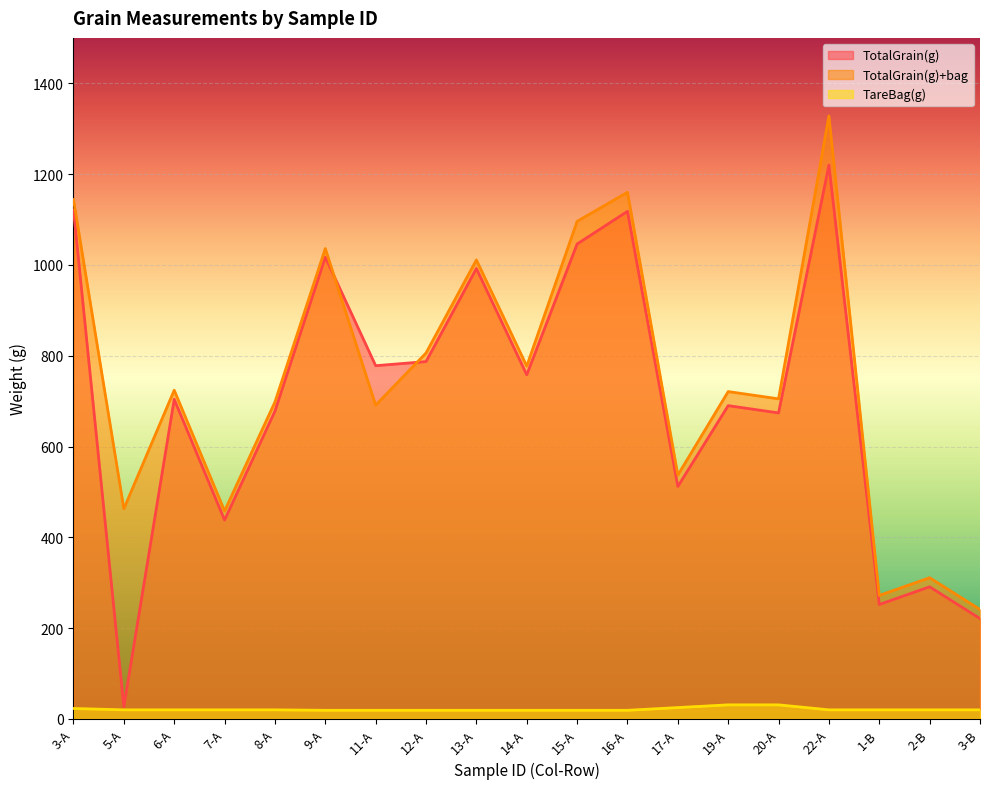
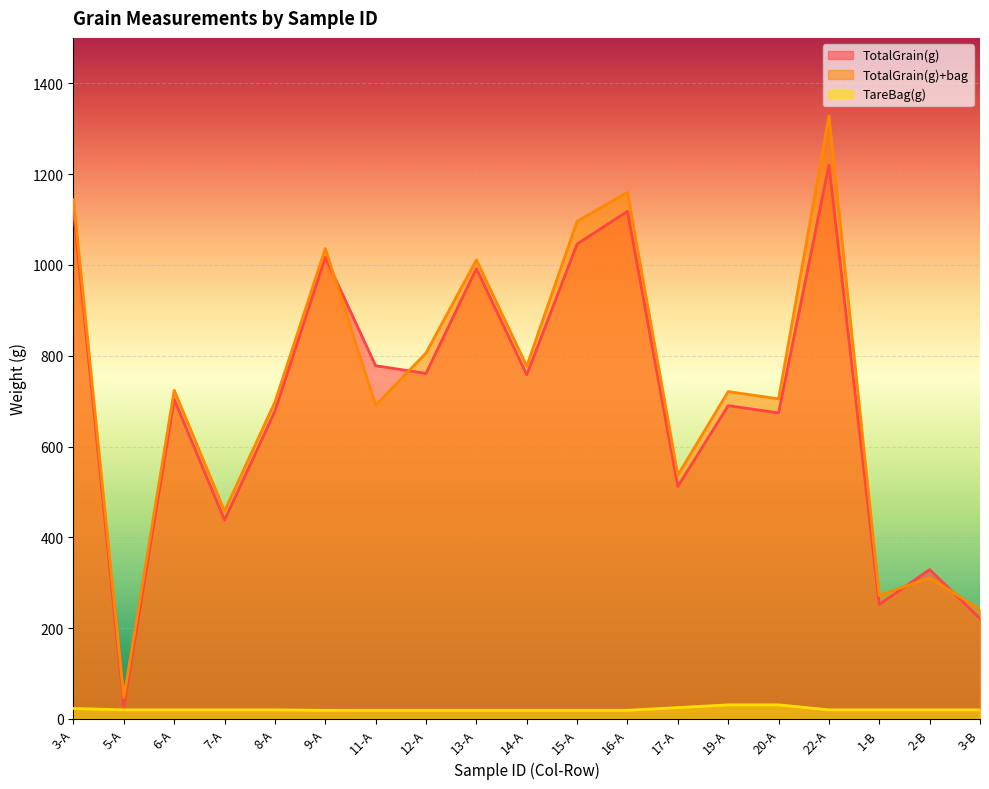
TotalGrain(g)+bag, 5-A: 460 -> 50
TotalGrain(g), 12-A: 790 -> 760
TotalGrain(g), 2-B: 290 -> 330
